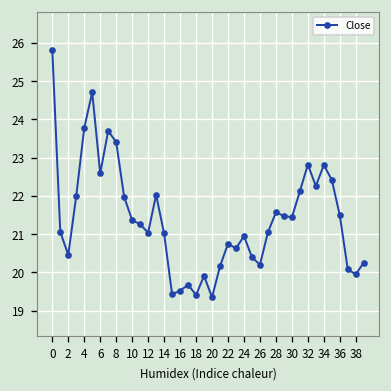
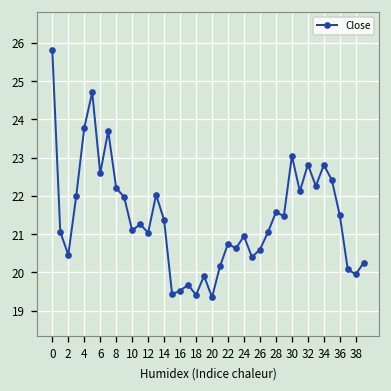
8: 23.4 -> 22.2
10: 21.4 -> 21.1
14: 21.0 -> 21.4
26: 20.2 -> 20.6
30: 21.4 -> 23.1
